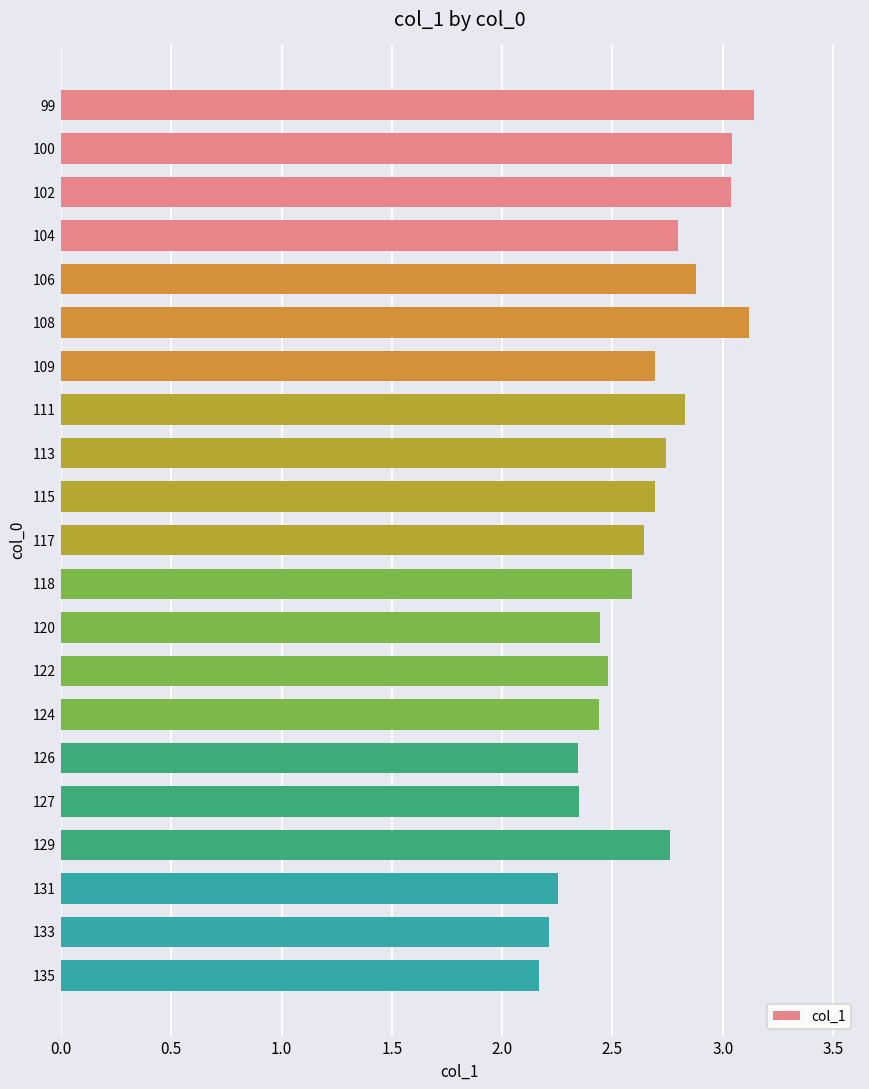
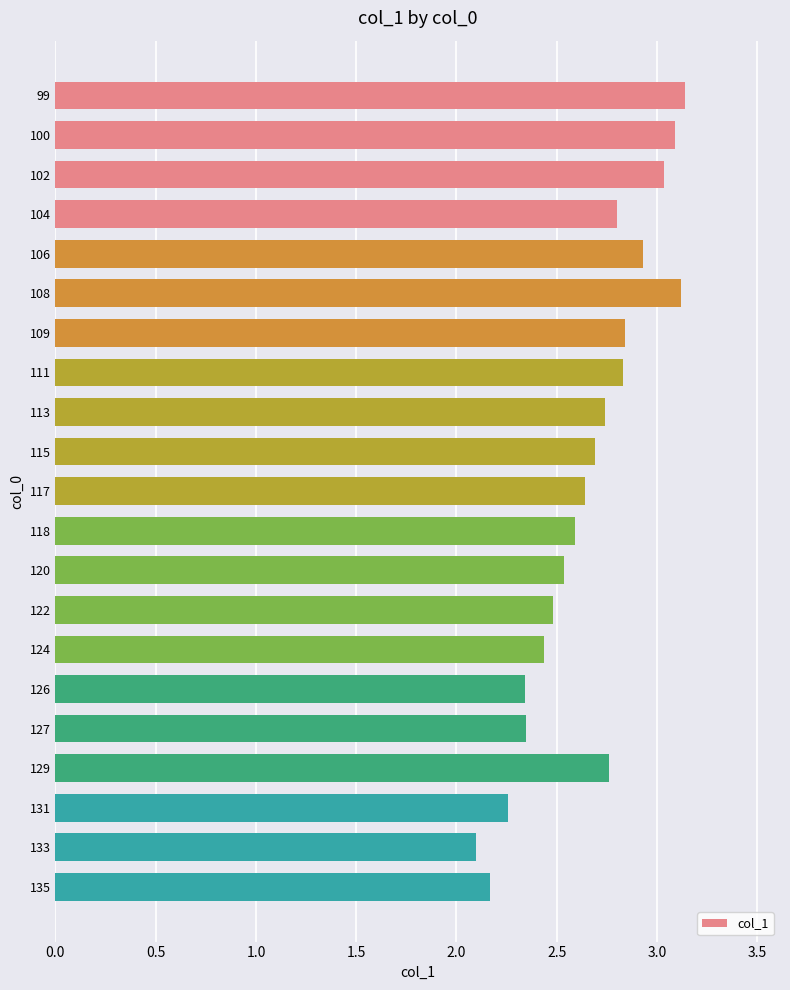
100: 3.04 -> 3.09
106: 2.88 -> 2.93
109: 2.69 -> 2.84
120: 2.45 -> 2.54
133: 2.21 -> 2.10
